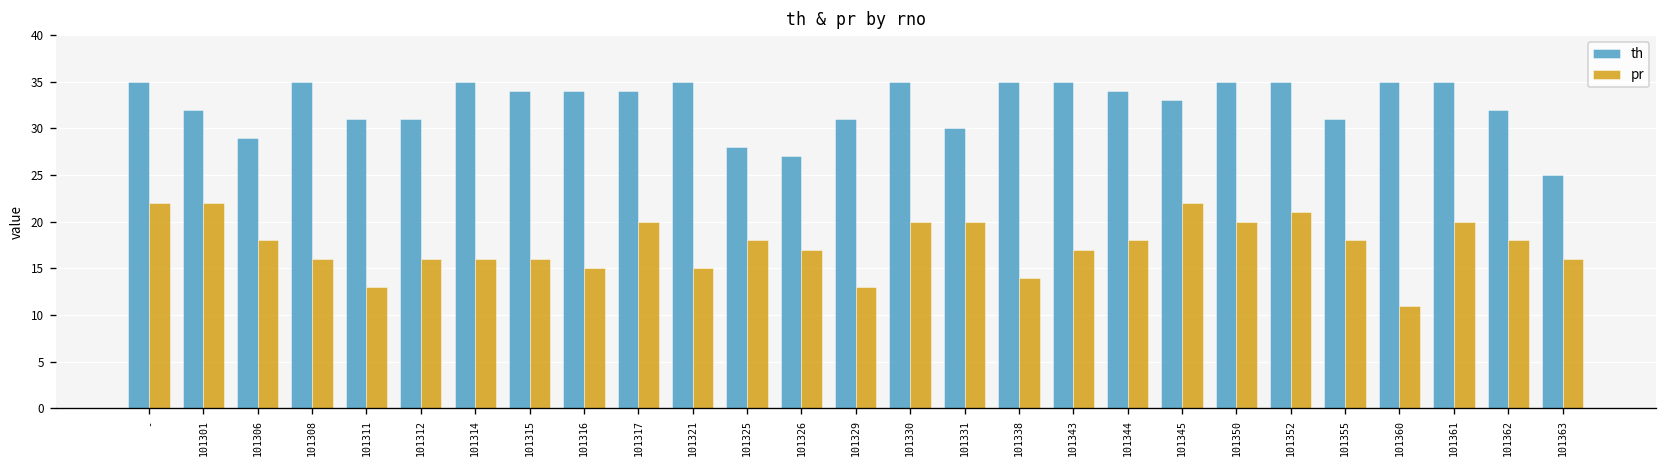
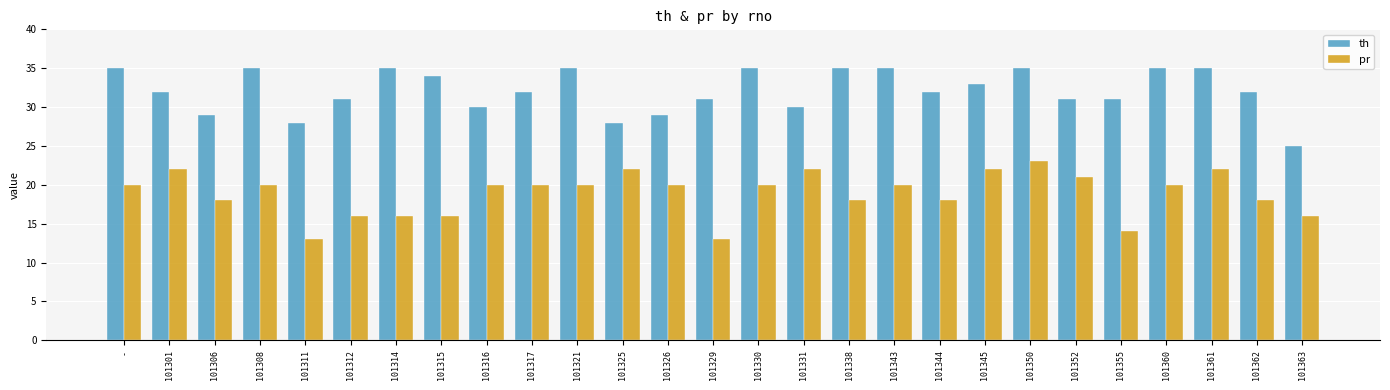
pr, -: 22 -> 20
pr, 101308: 16 -> 20
th, 101311: 31 -> 28
th, 101316: 34 -> 30
pr, 101316: 15 -> 20
th, 101317: 34 -> 32
pr, 101321: 15 -> 20
pr, 101325: 18 -> 22
th, 101326: 27 -> 29
pr, 101326: 17 -> 20
pr, 101331: 20 -> 22
pr, 101338: 14 -> 18
pr, 101343: 17 -> 20
th, 101344: 34 -> 32
pr, 101350: 20 -> 23
th, 101352: 35 -> 31
pr, 101355: 18 -> 14
pr, 101360: 11 -> 20
pr, 101361: 20 -> 22
